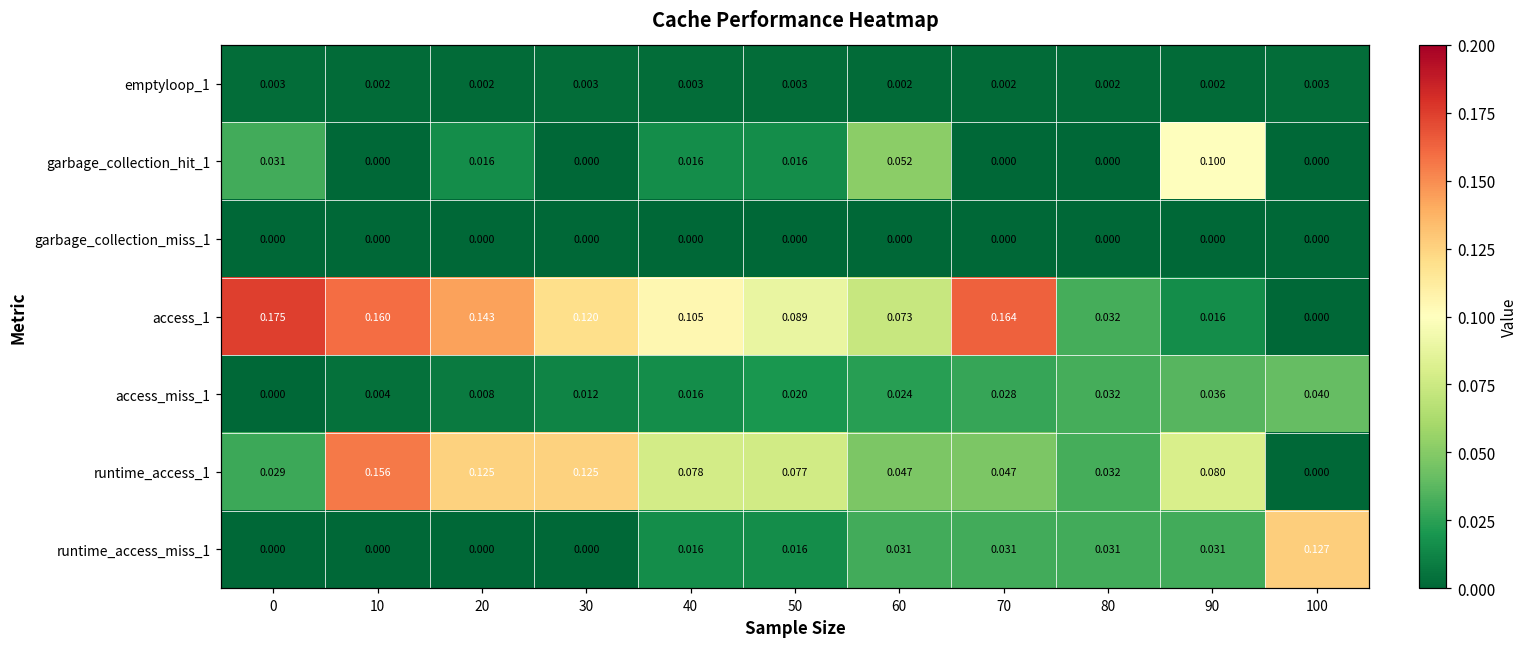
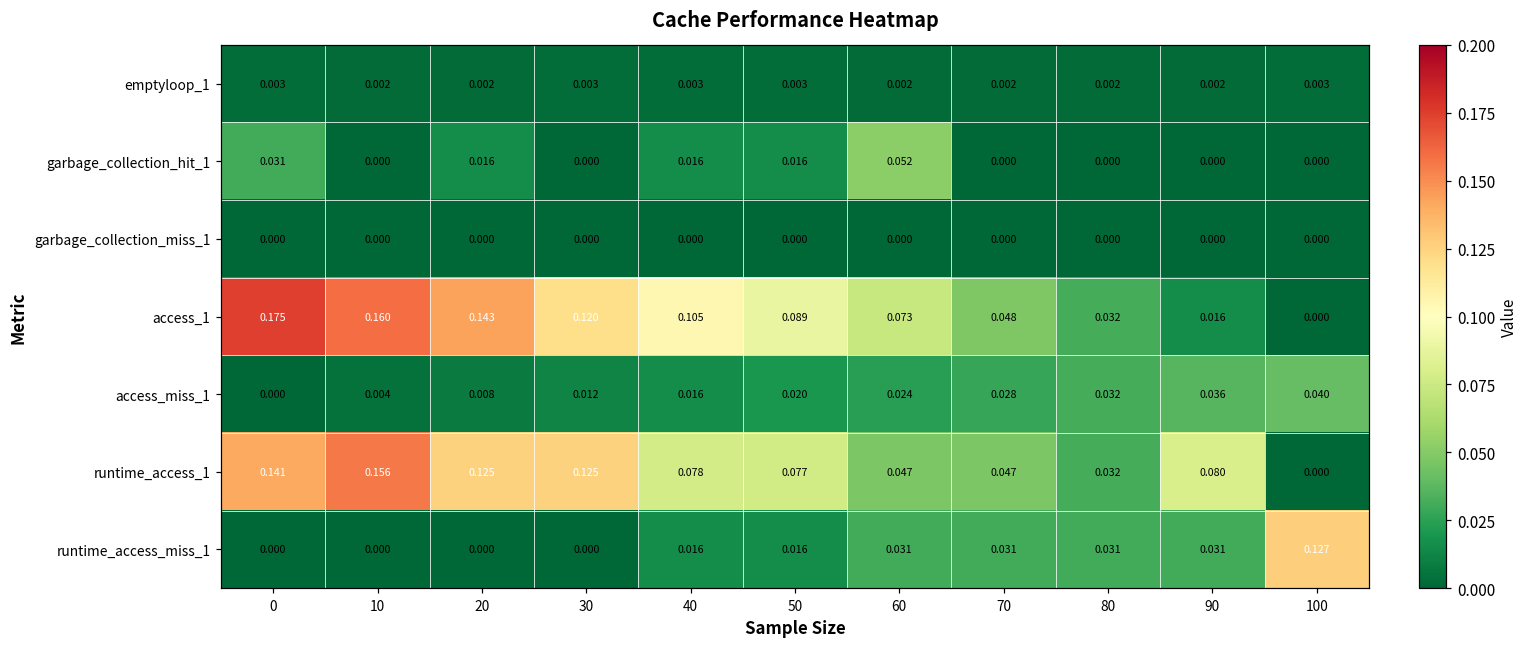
garbage_collection_hit_1, 90: 0.100 -> 0.000
access_1, 70: 0.164 -> 0.048
runtime_access_1, 0: 0.029 -> 0.141
